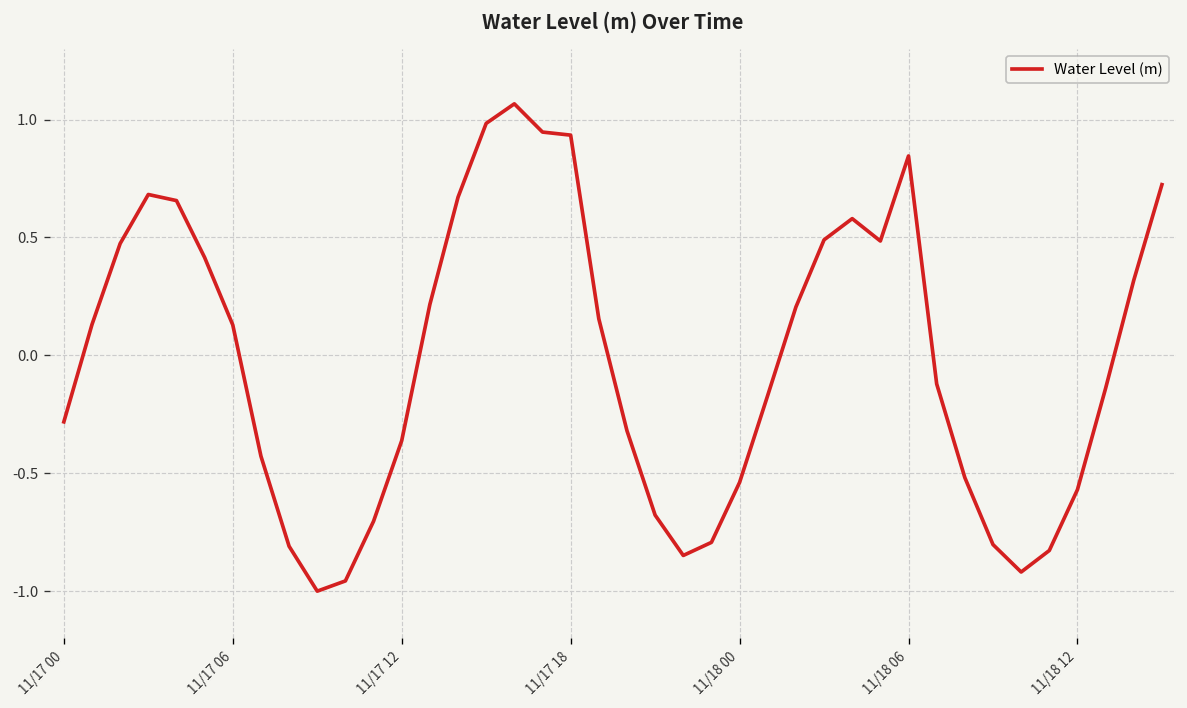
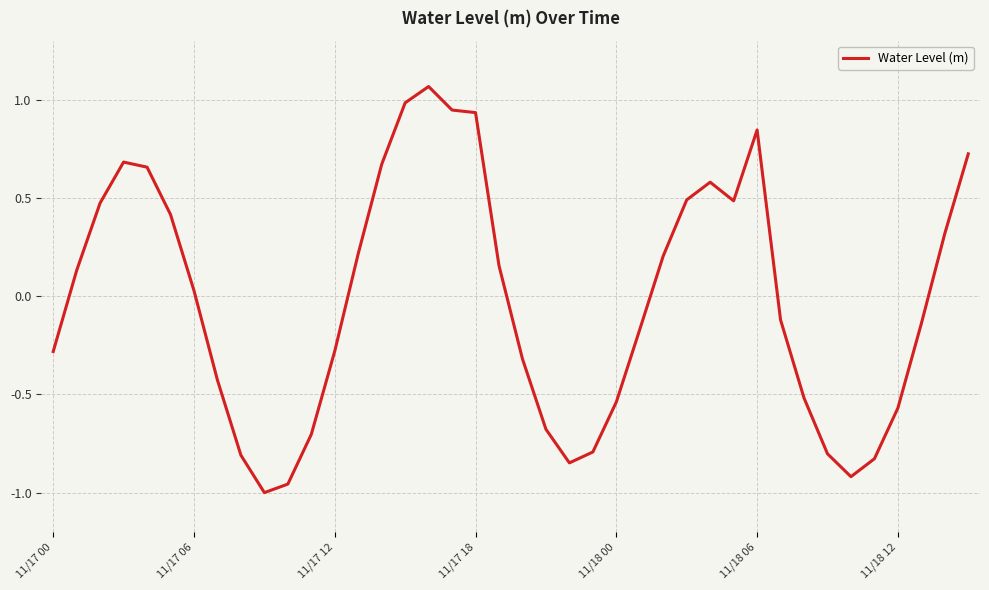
11/17 06: 0.13 -> 0.03
11/17 12: -0.36 -> -0.28
